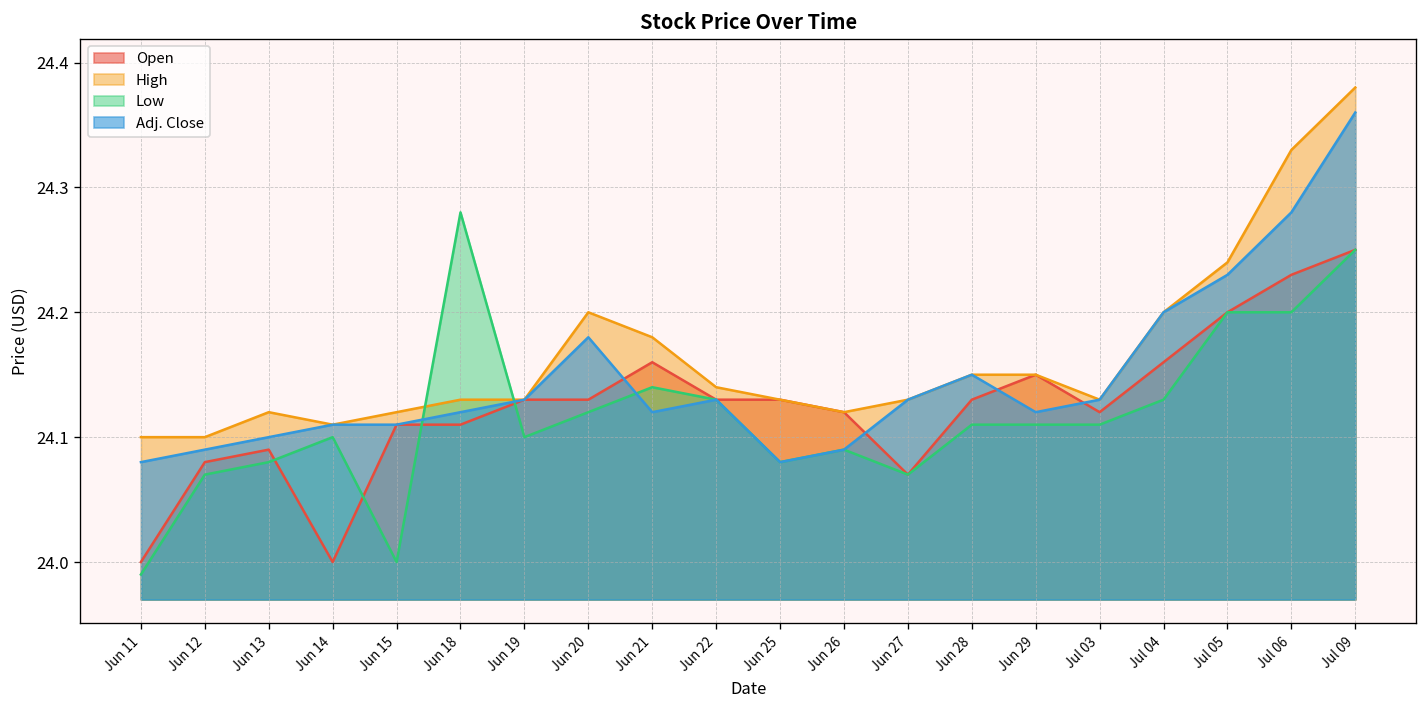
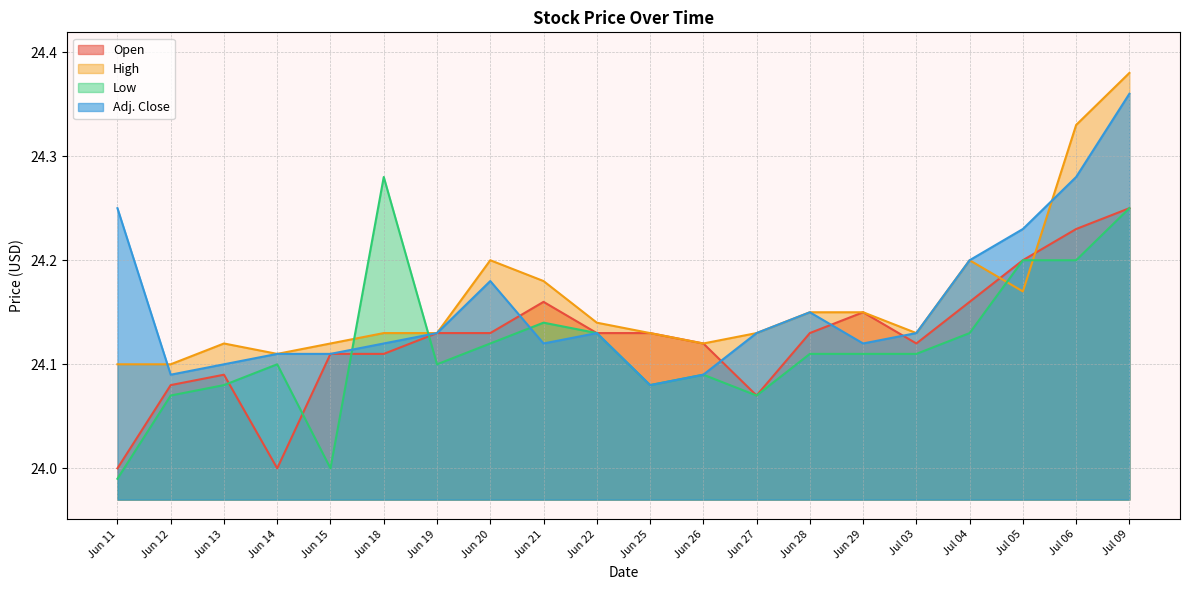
Adj. Close, Jun 11: 24.08 -> 24.25
High, Jul 05: 24.24 -> 24.17
